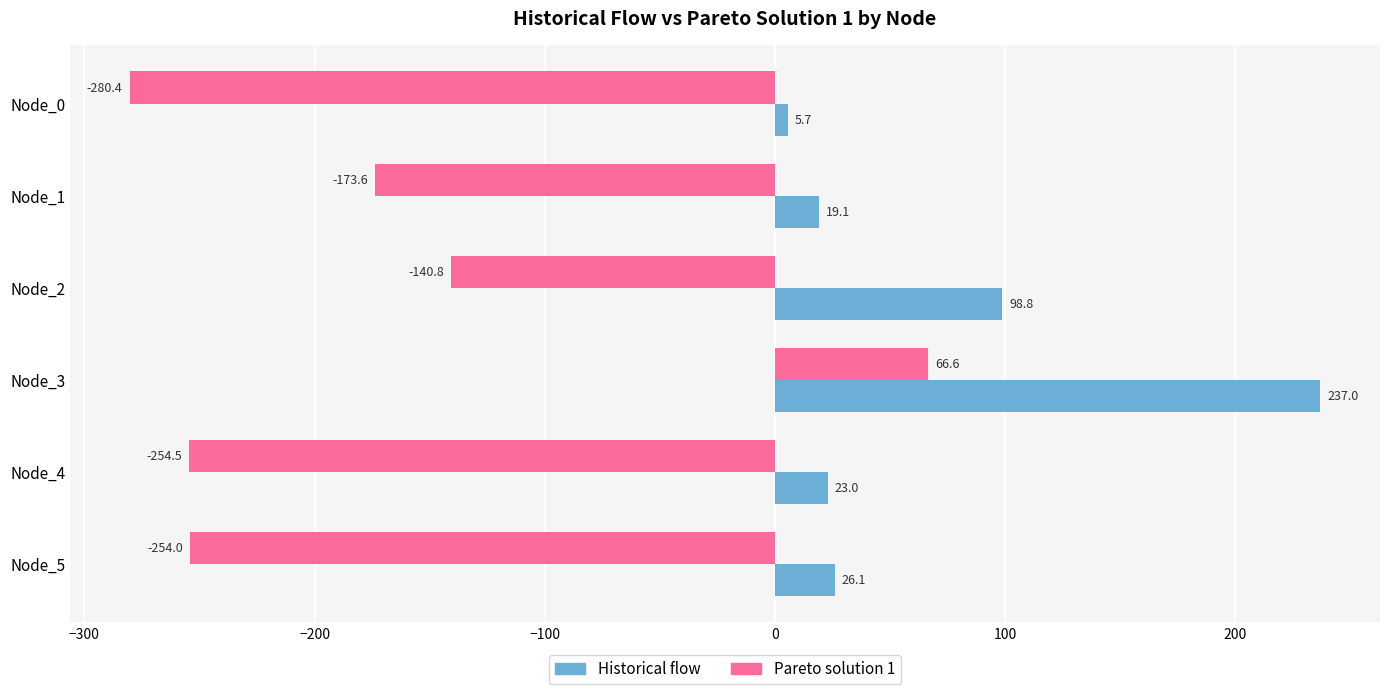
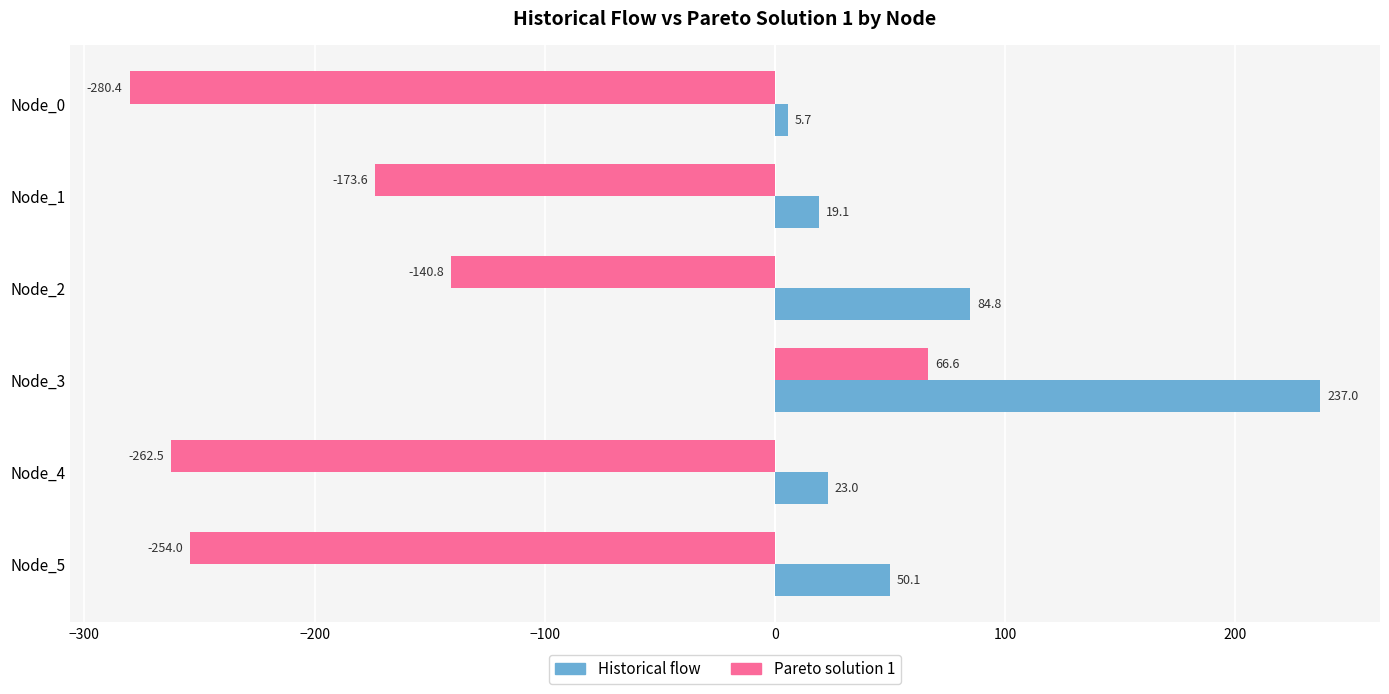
Historical flow, Node_2: 98.8 -> 84.8
Pareto solution 1, Node_4: -254.5 -> -262.5
Historical flow, Node_5: 26.1 -> 50.1
